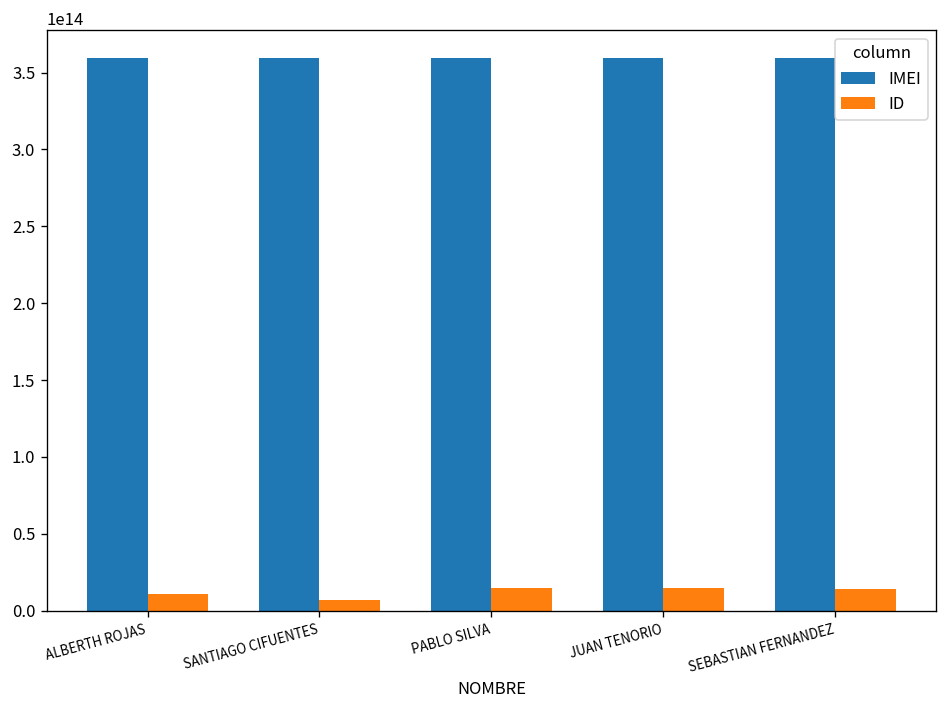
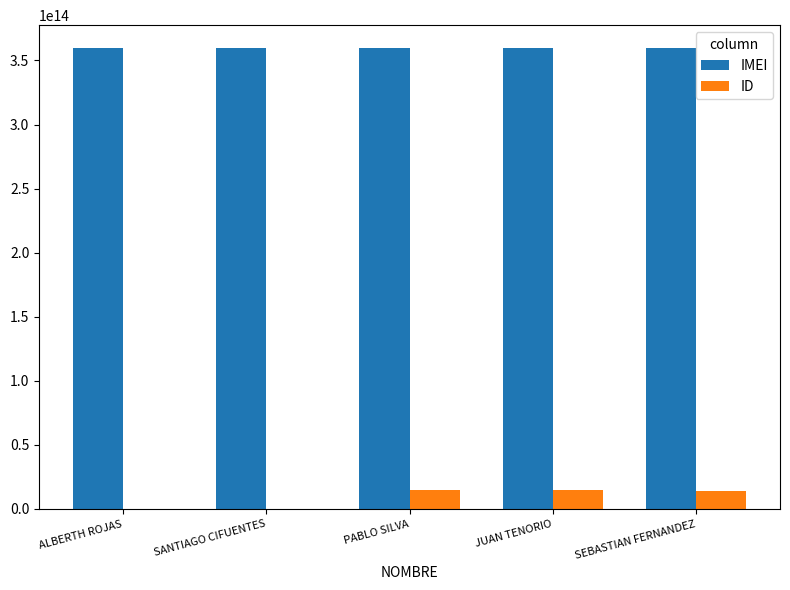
ID, ALBERTH ROJAS: 11000000000000 -> 0
ID, SANTIAGO CIFUENTES: 7000000000000 -> 0
